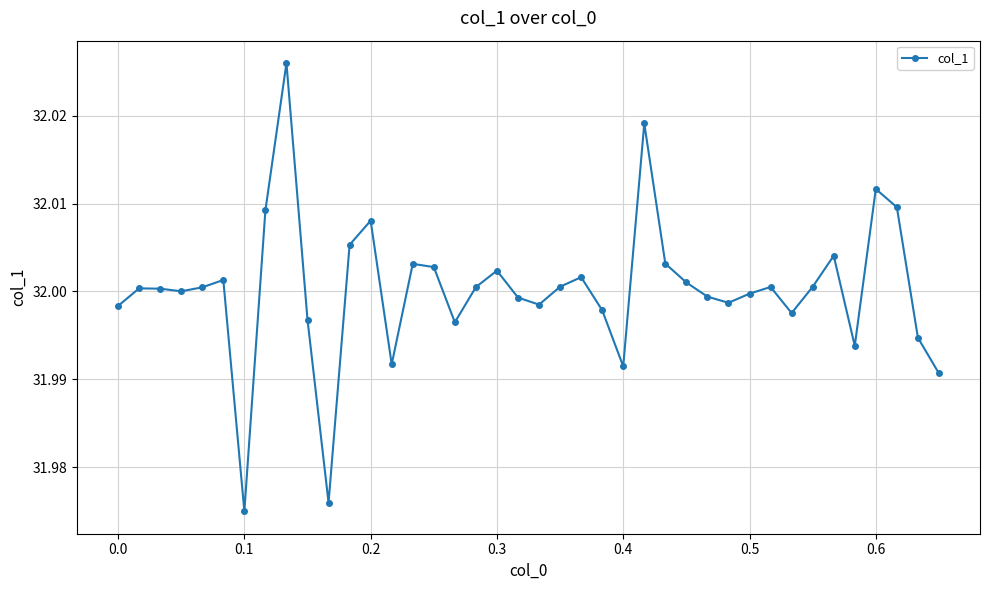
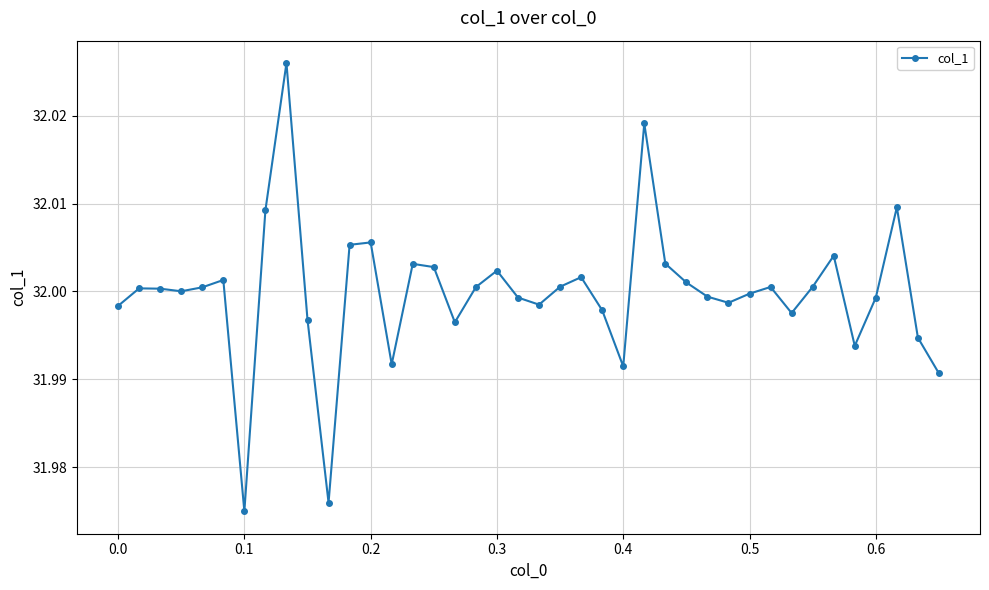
0.2: 32.008 -> 32.006
0.6: 32.012 -> 31.999
